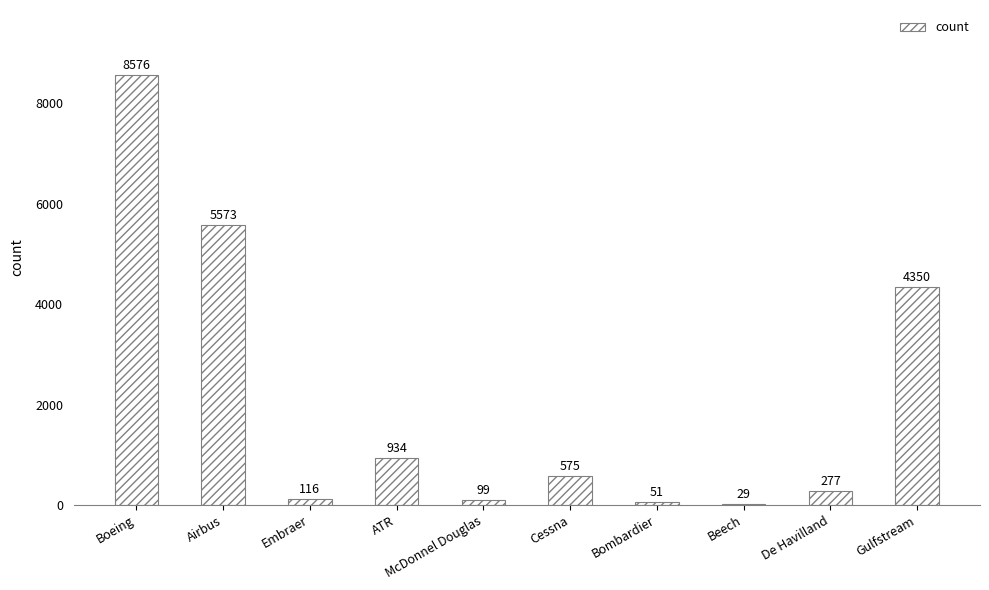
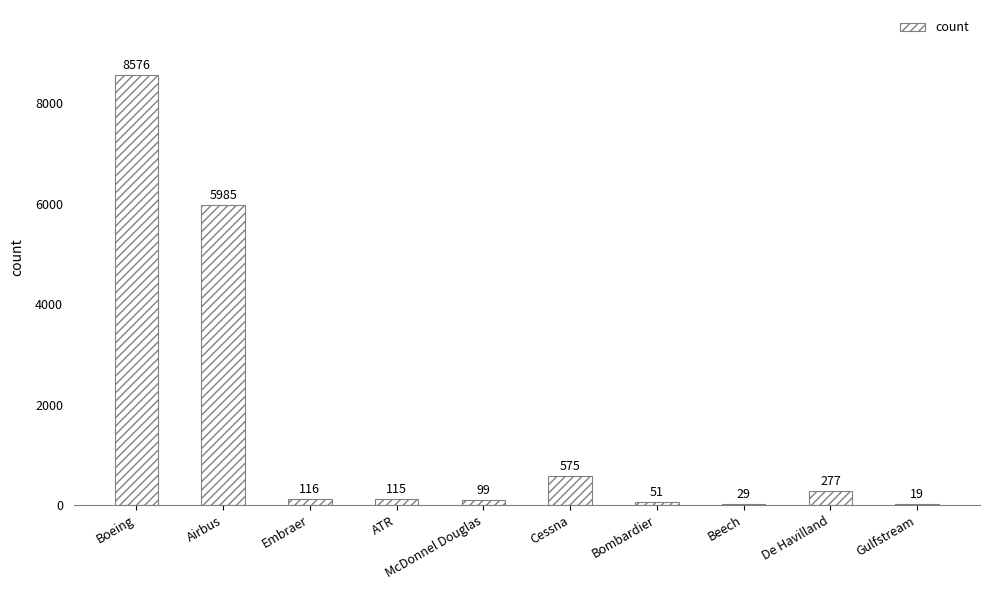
Airbus: 5573 -> 5985
ATR: 934 -> 115
Gulfstream: 4350 -> 19
